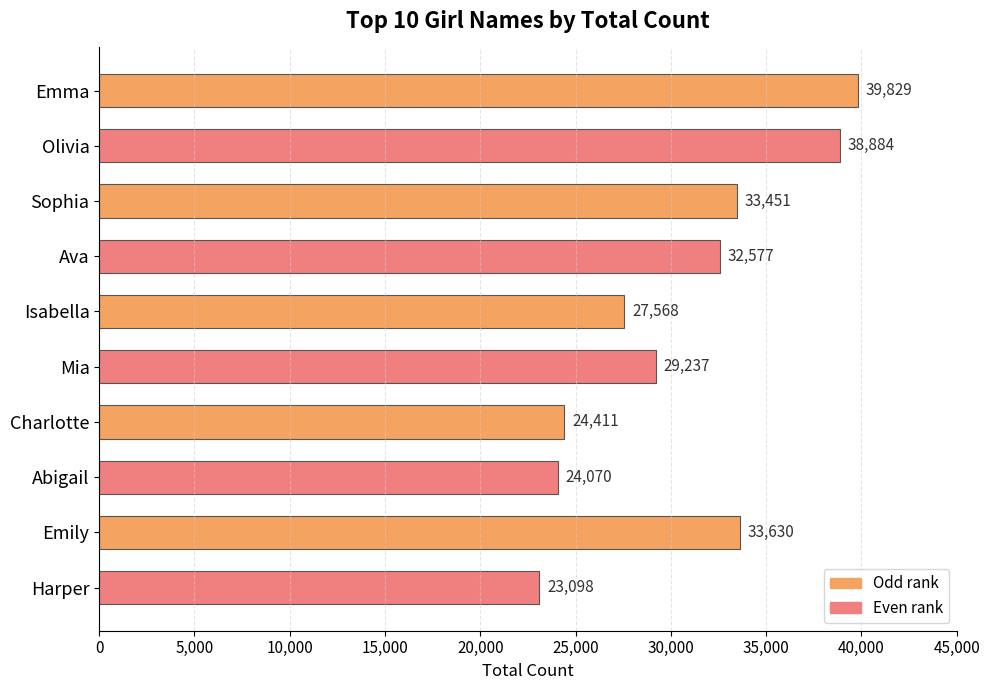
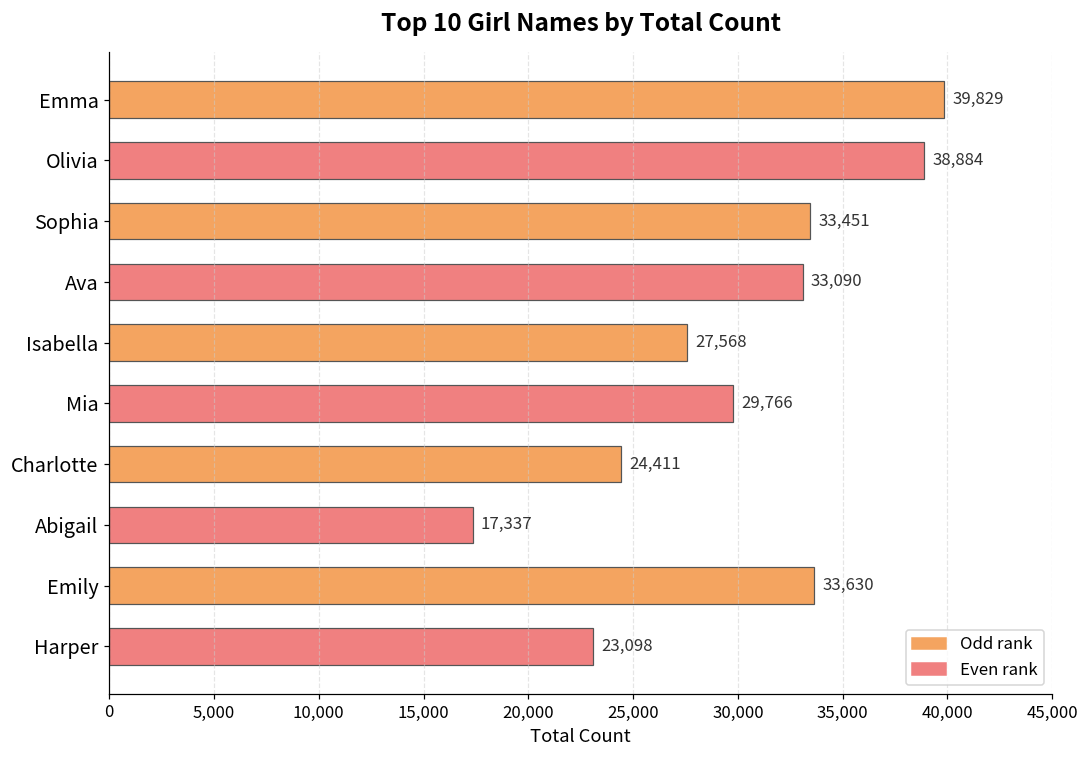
Ava: 32,577 -> 33,090
Mia: 29,237 -> 29,766
Abigail: 24,070 -> 17,337
